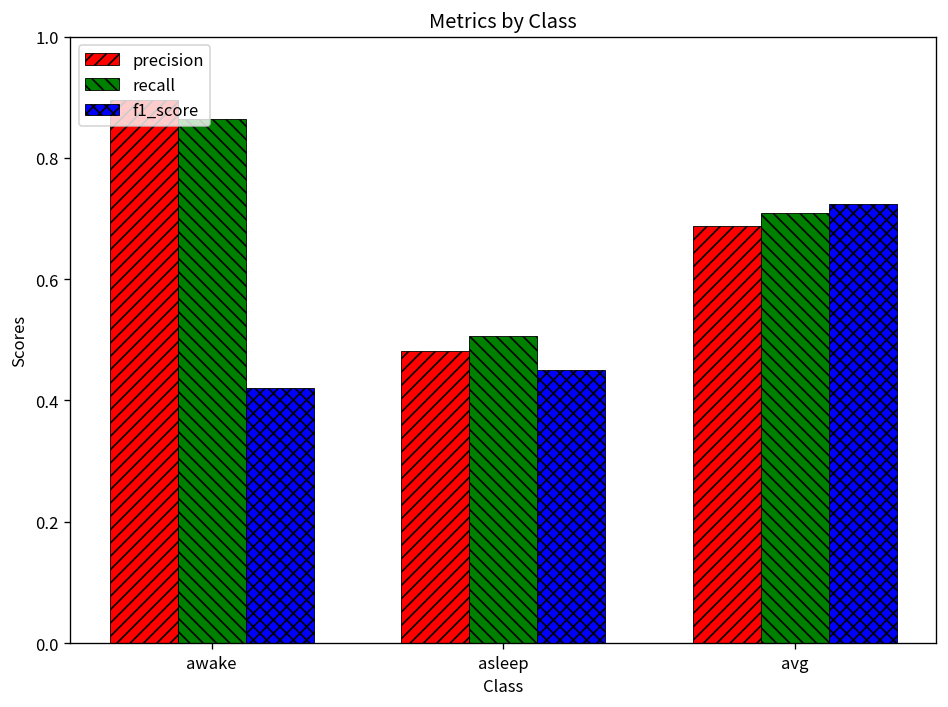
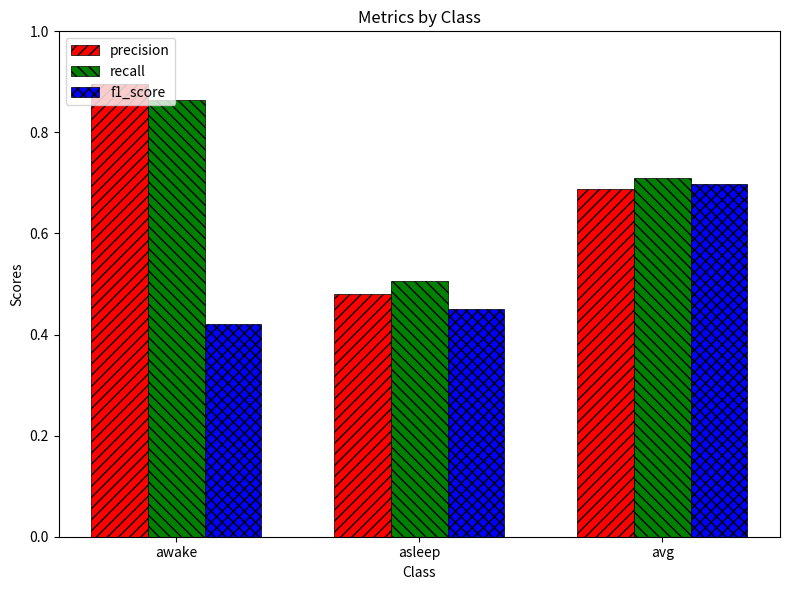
f1_score, avg: 0.72 -> 0.70
